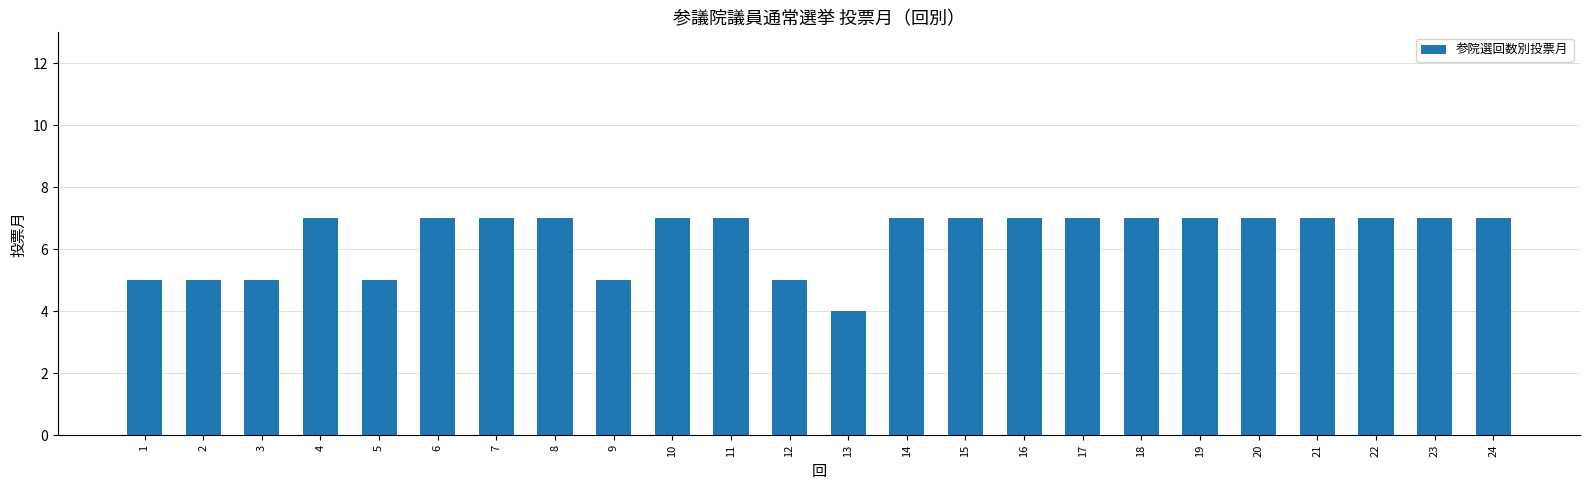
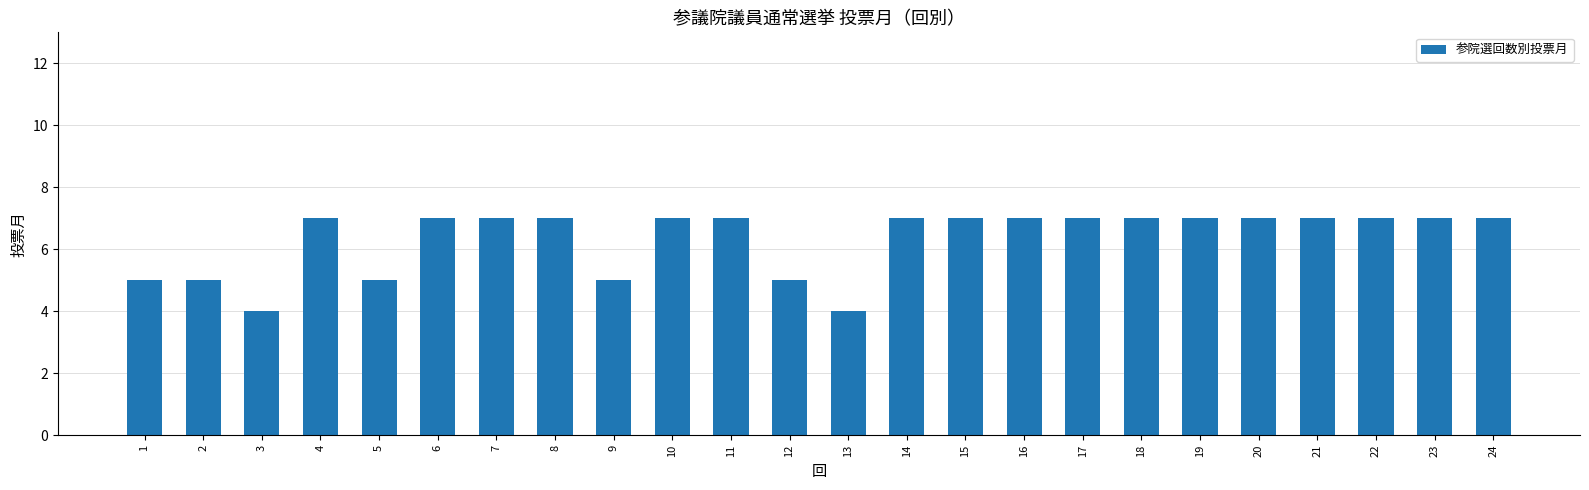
3: 5 -> 4
